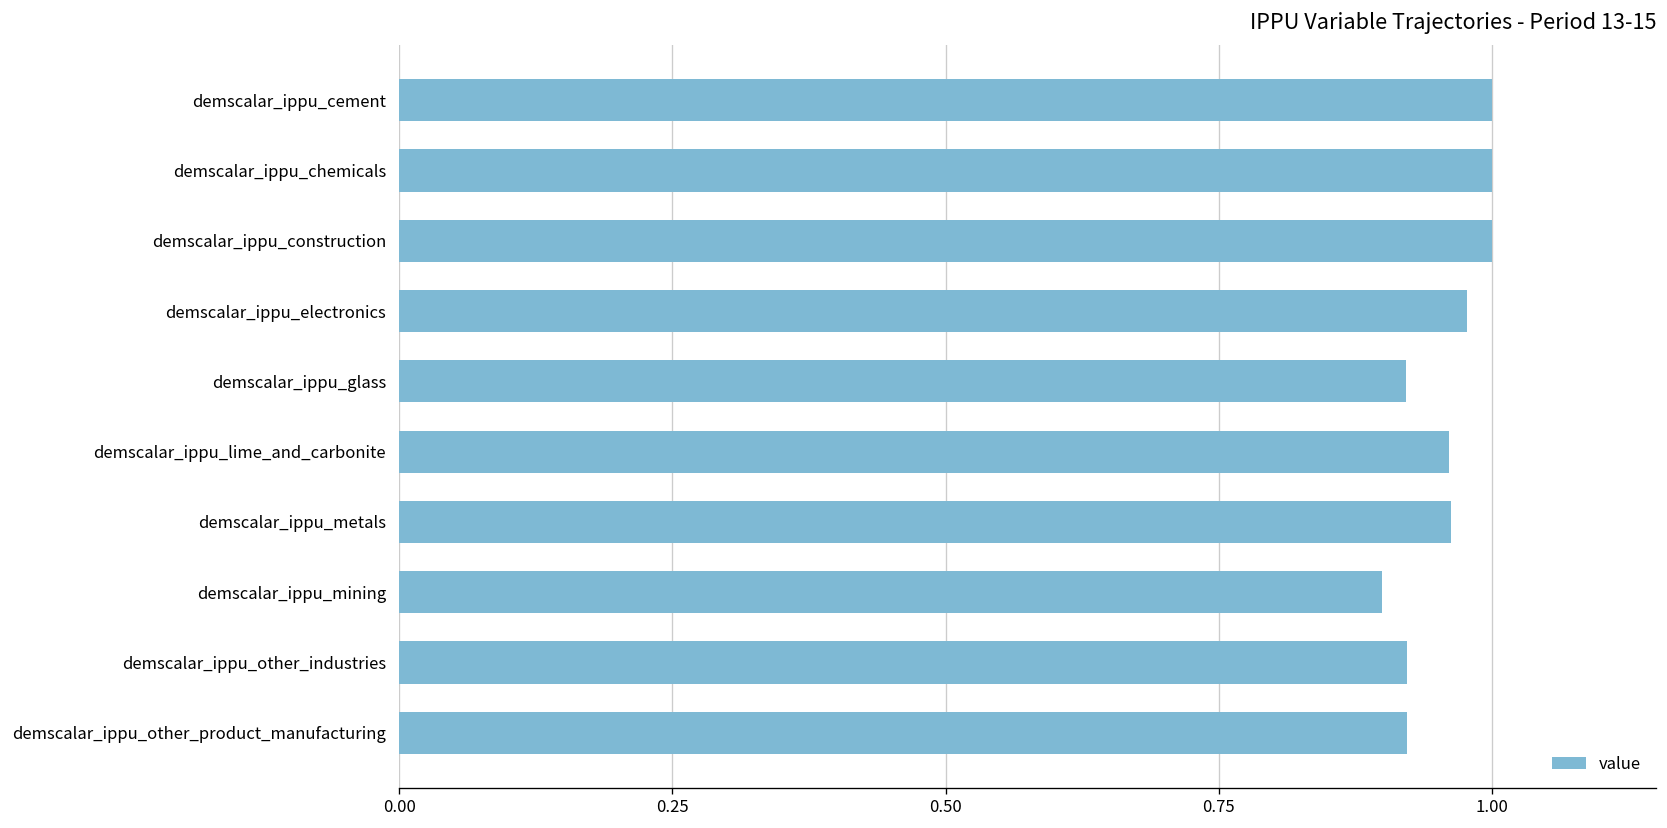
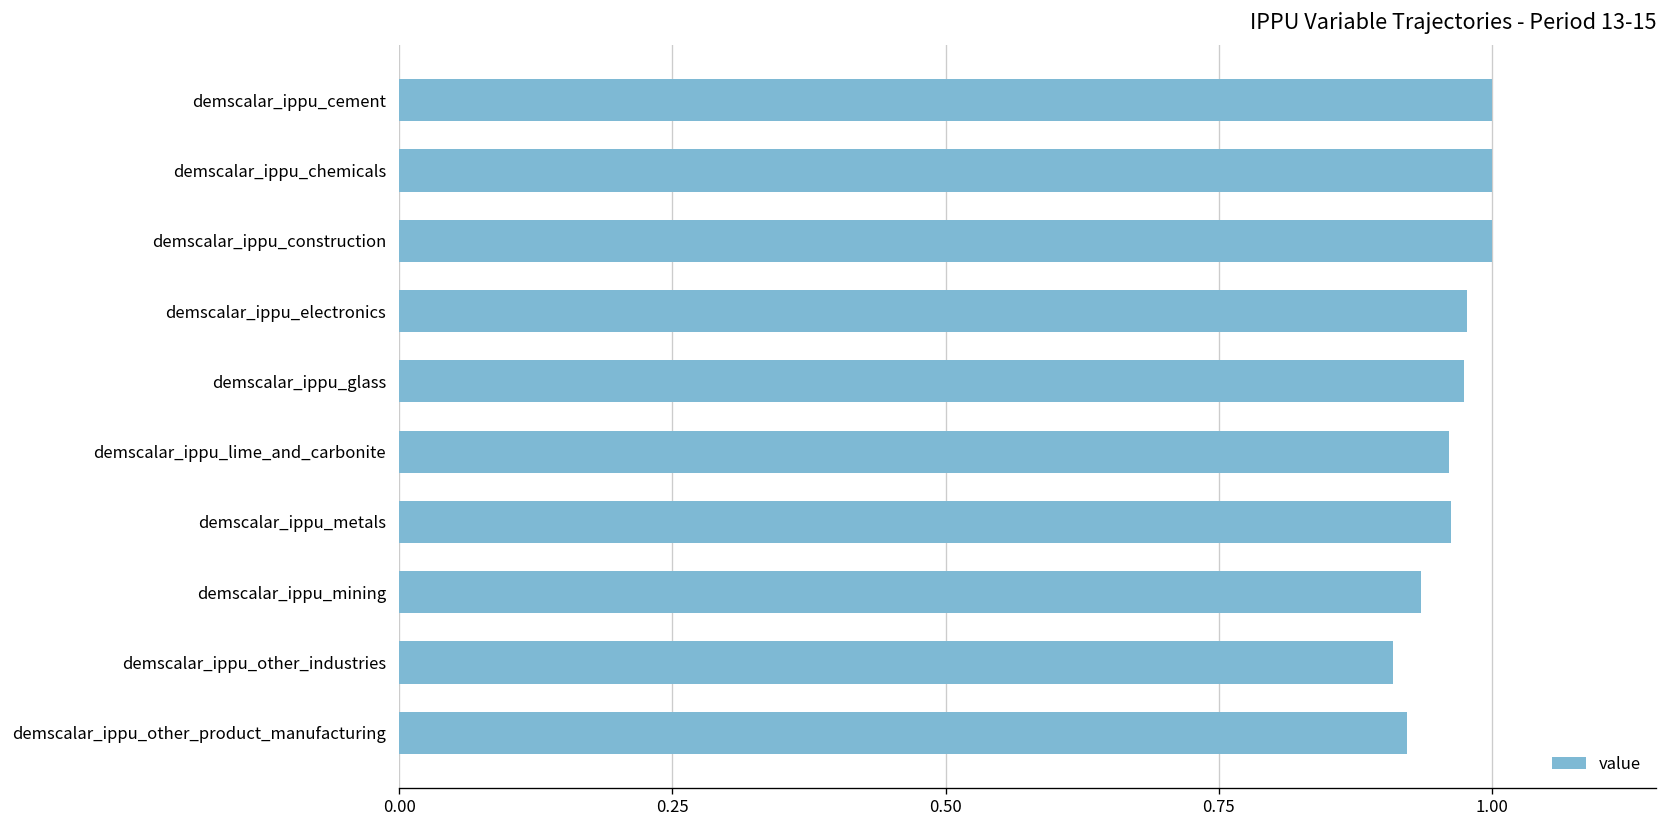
demscalar_ippu_glass: 0.92 -> 0.97
demscalar_ippu_mining: 0.90 -> 0.93
demscalar_ippu_other_industries: 0.92 -> 0.91
